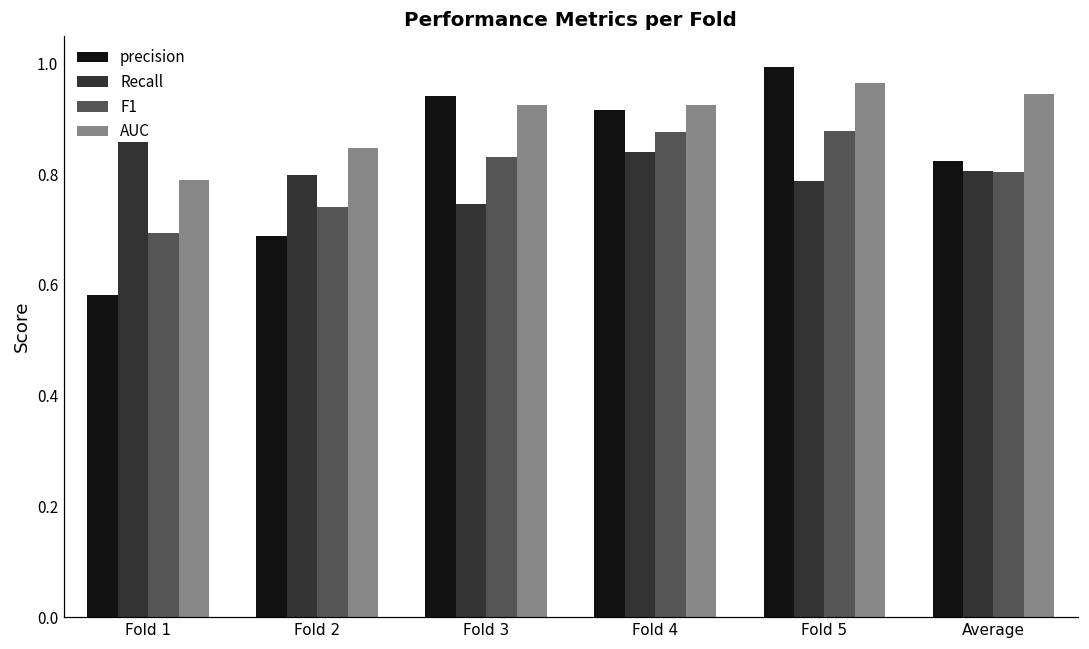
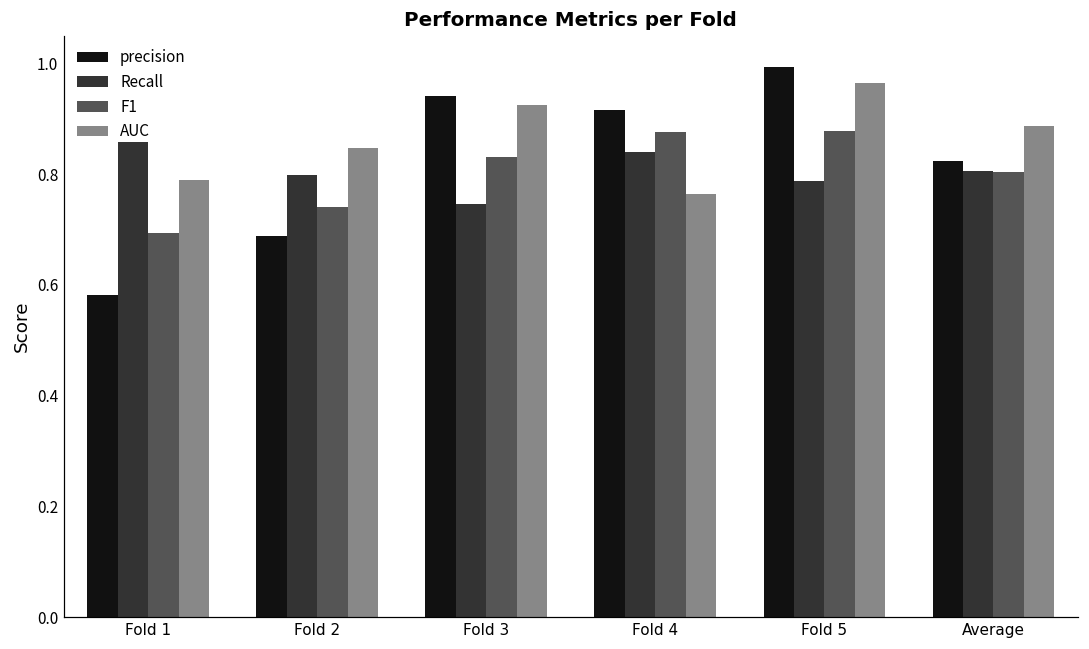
AUC, Fold 4: 0.92 -> 0.76
AUC, Average: 0.95 -> 0.89
